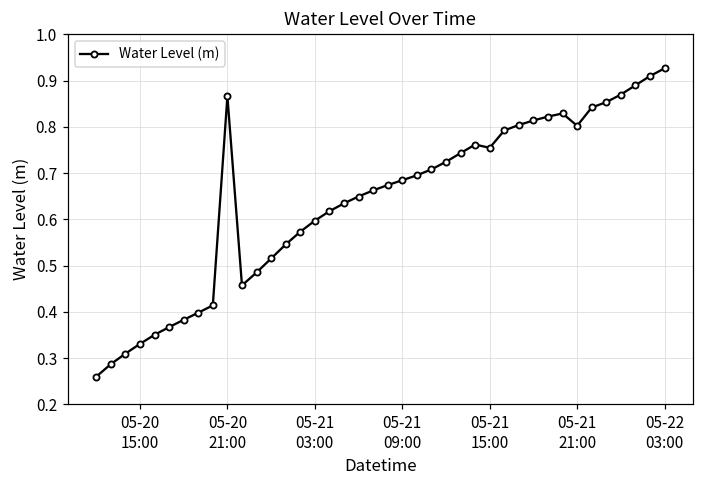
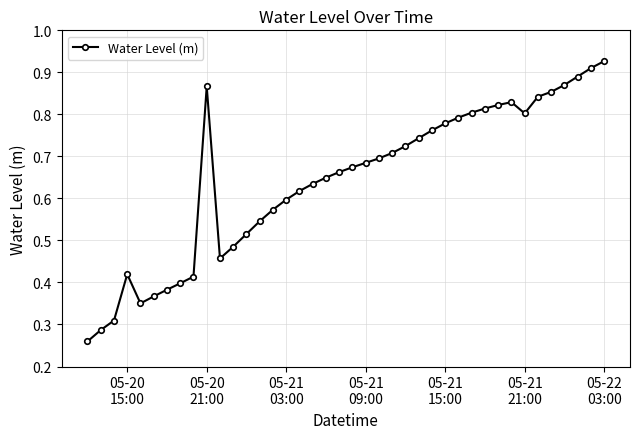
05-20 15:00: 0.33 -> 0.42
05-21 15:00: 0.75 -> 0.78
